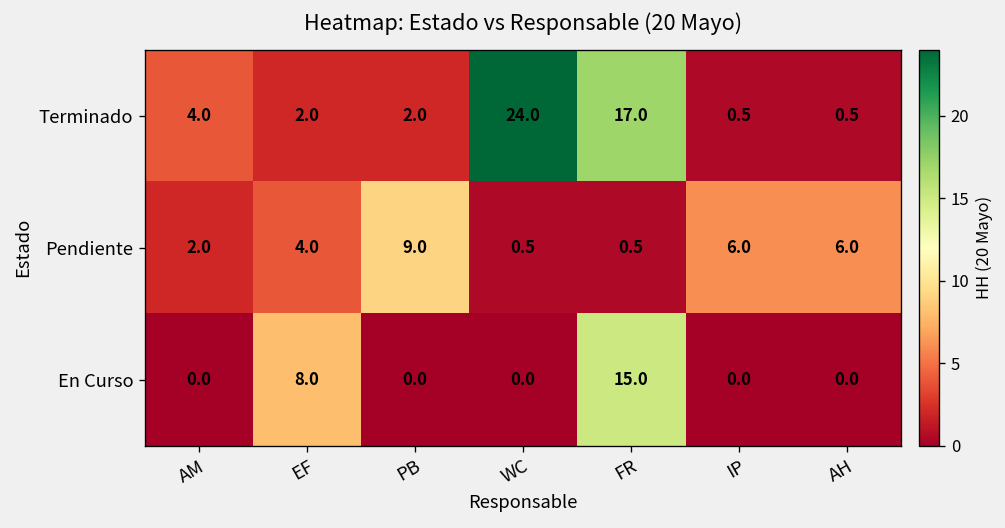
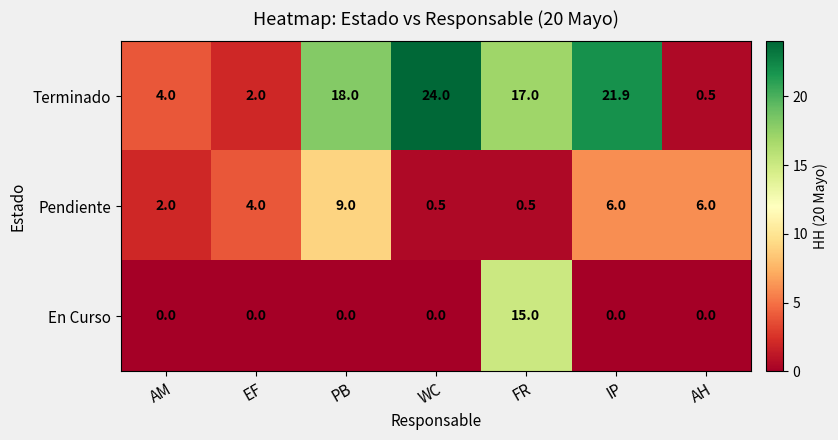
Terminado, PB: 2.0 -> 18.0
Terminado, IP: 0.5 -> 21.9
En Curso, EF: 8.0 -> 0.0
